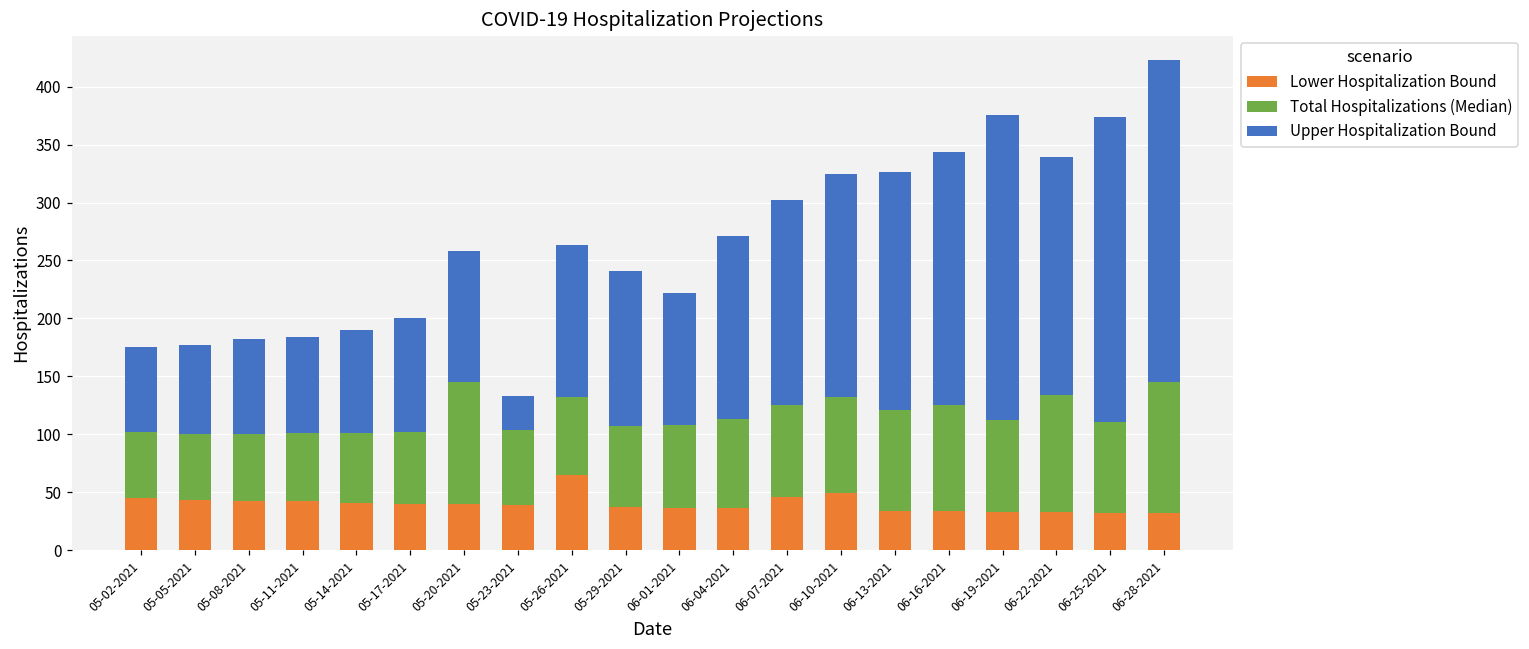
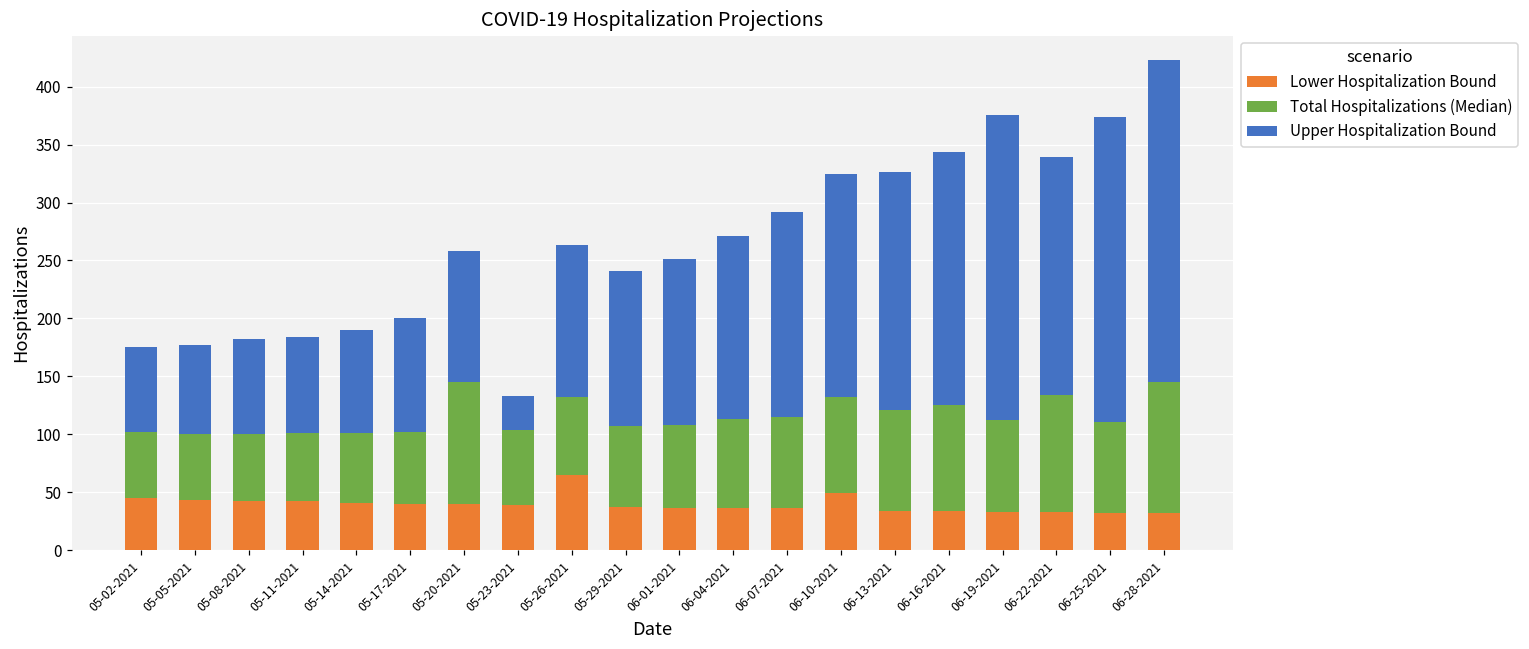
Upper Hospitalization Bound, 06-01-2021: 114 -> 143
Lower Hospitalization Bound, 06-07-2021: 46 -> 36
